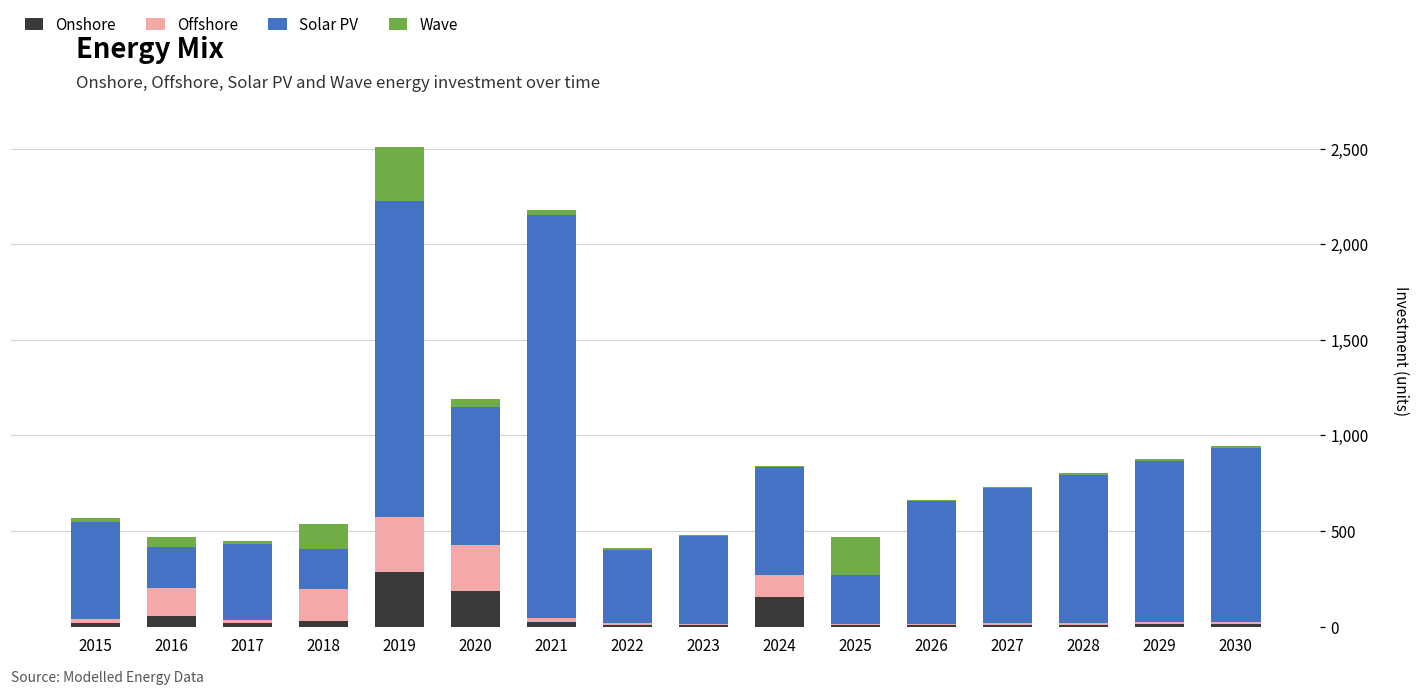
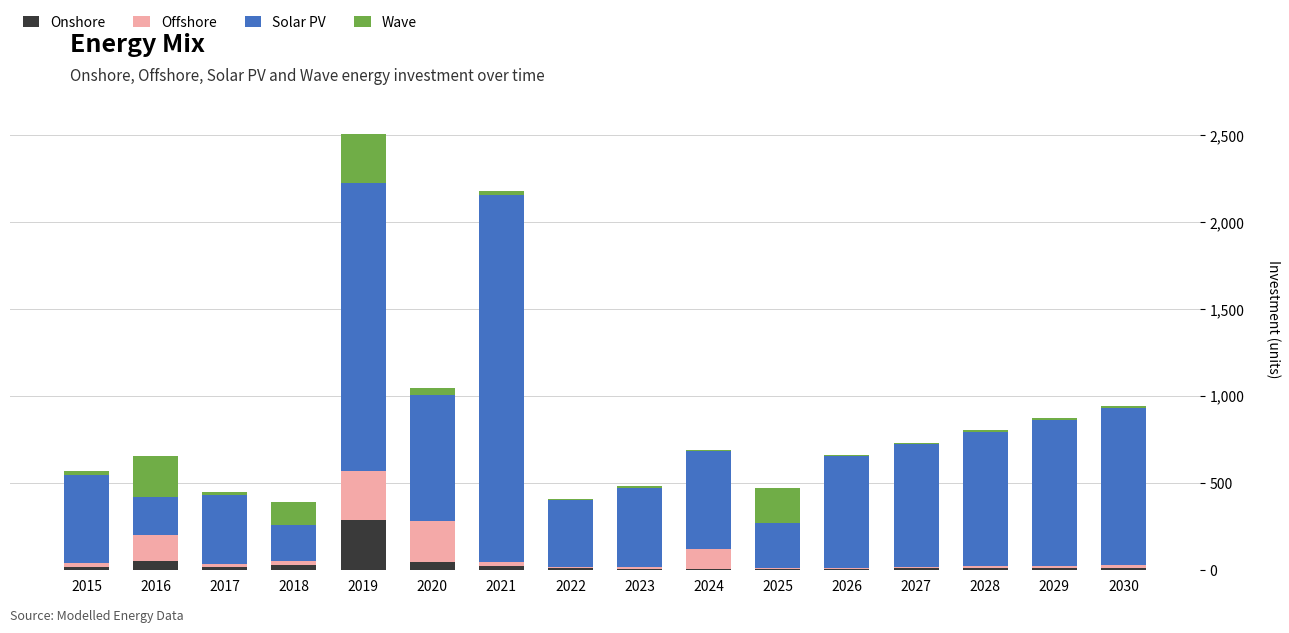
Wave, 2016: 50 -> 240
Offshore, 2018: 170 -> 30
Onshore, 2020: 190 -> 40
Onshore, 2024: 160 -> 10
